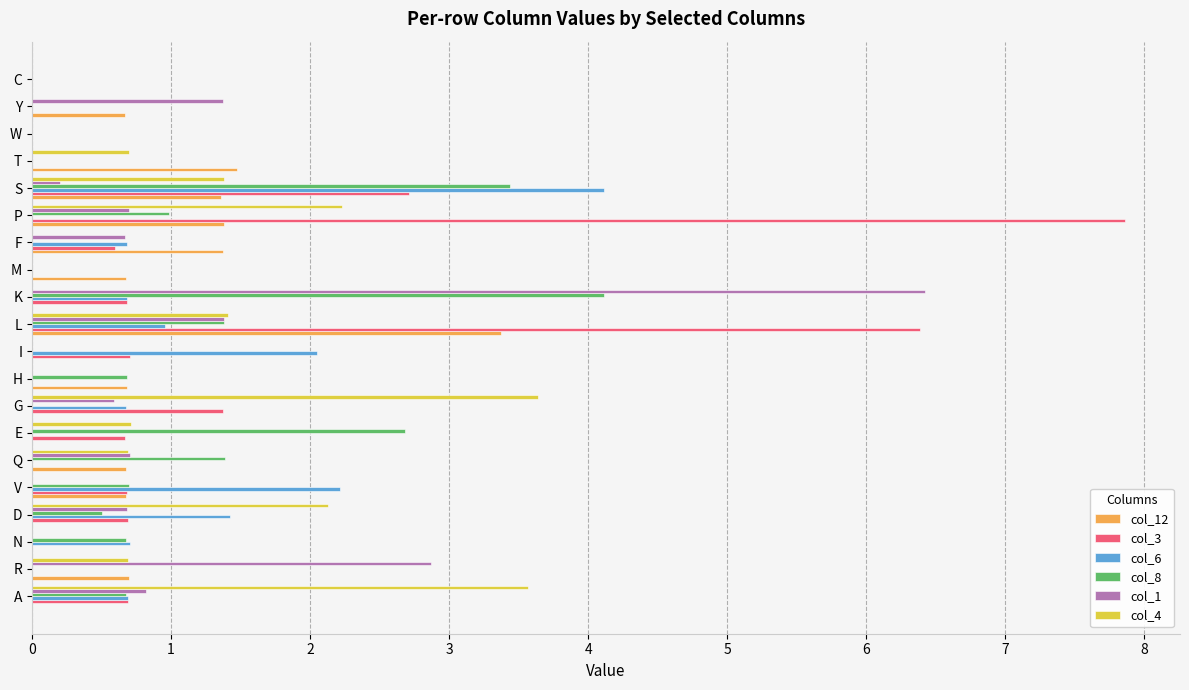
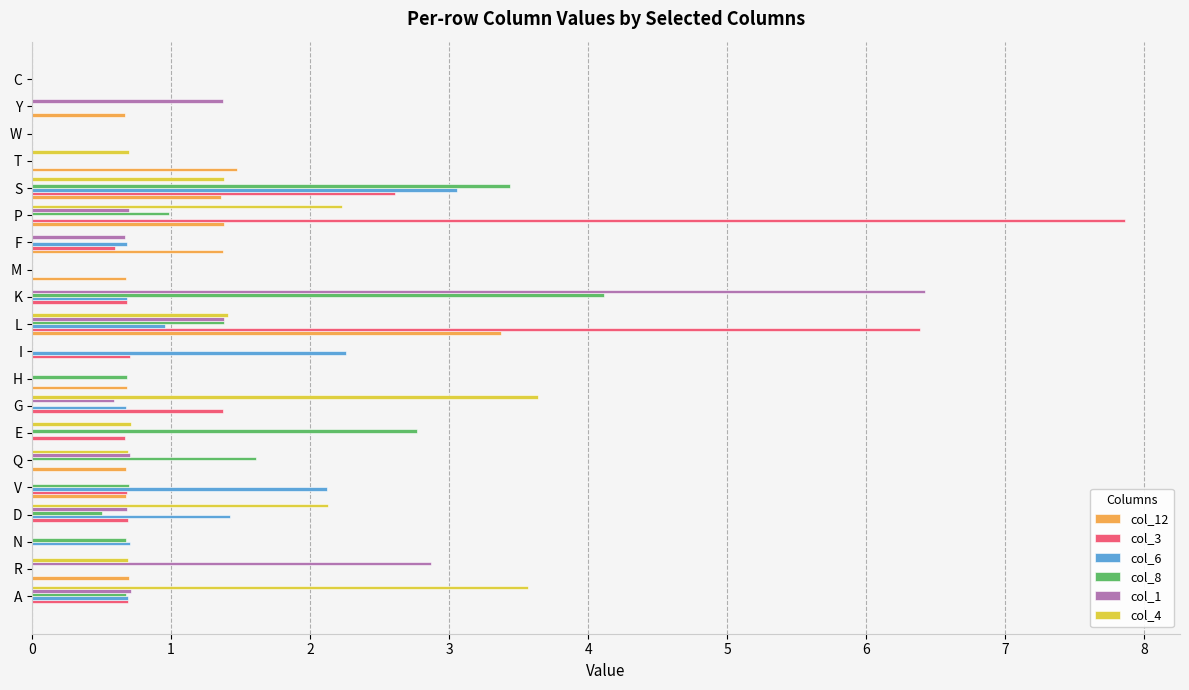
col_1, S: 0.2 -> 0.0
col_6, S: 4.11 -> 3.05
col_3, S: 2.71 -> 2.61
col_6, I: 2.05 -> 2.25
col_8, E: 2.68 -> 2.77
col_8, Q: 1.39 -> 1.61
col_6, V: 2.21 -> 2.12
col_1, A: 0.82 -> 0.71
